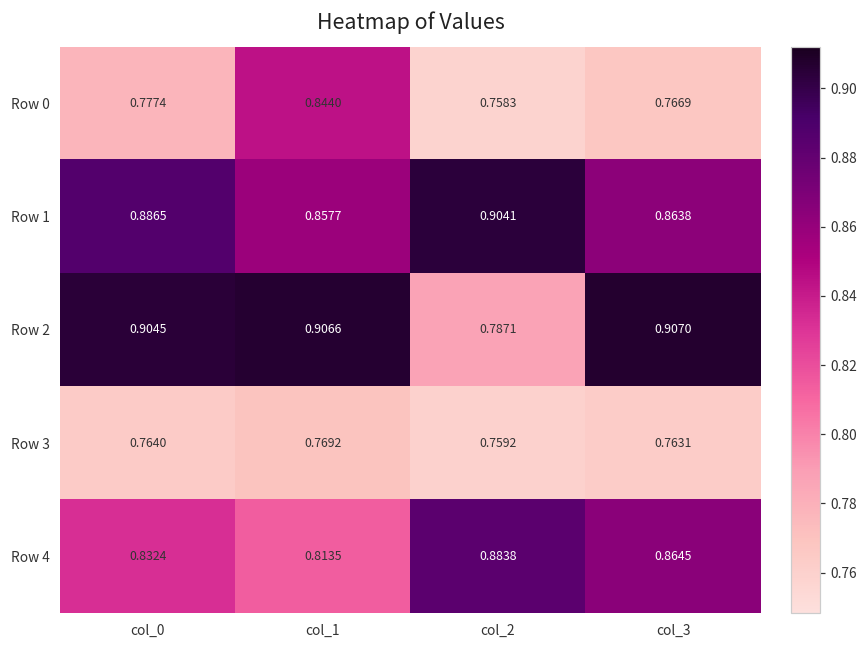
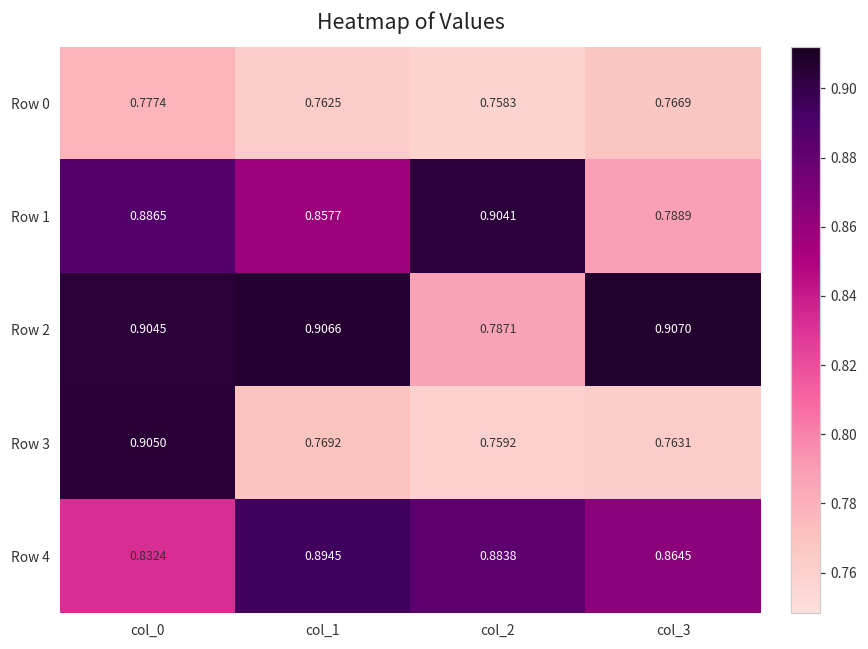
Row 0, col_1: 0.8440 -> 0.7625
Row 1, col_3: 0.8638 -> 0.7889
Row 3, col_0: 0.7640 -> 0.9050
Row 4, col_1: 0.8135 -> 0.8945
